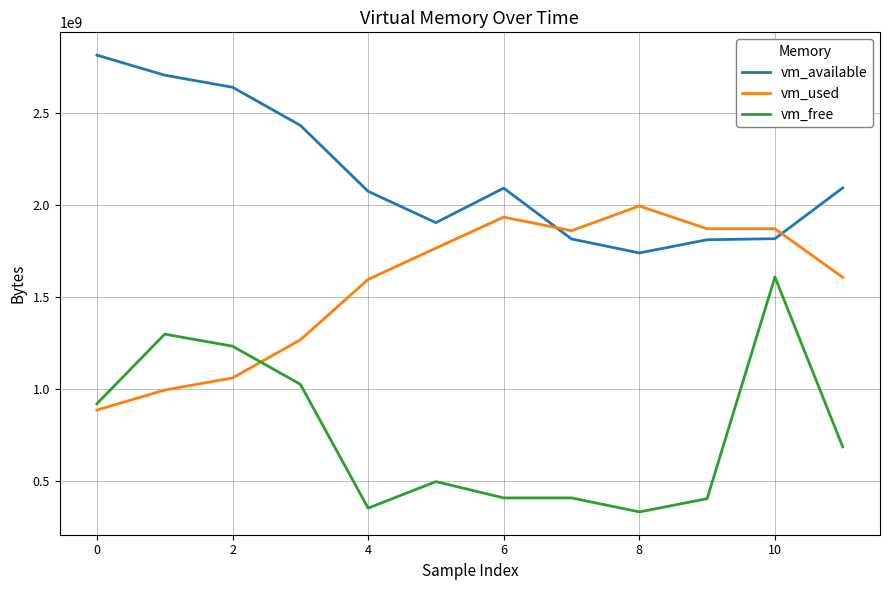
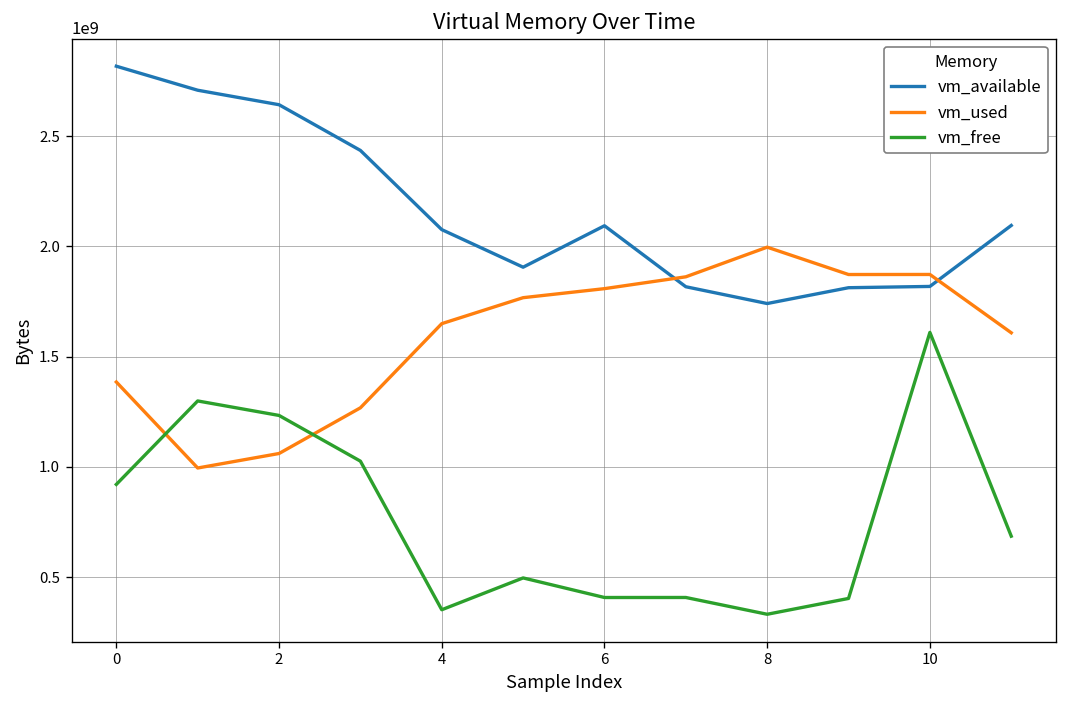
vm_used, 0: 890000000 -> 1390000000
vm_used, 4: 1600000000 -> 1650000000
vm_used, 6: 1940000000 -> 1810000000
